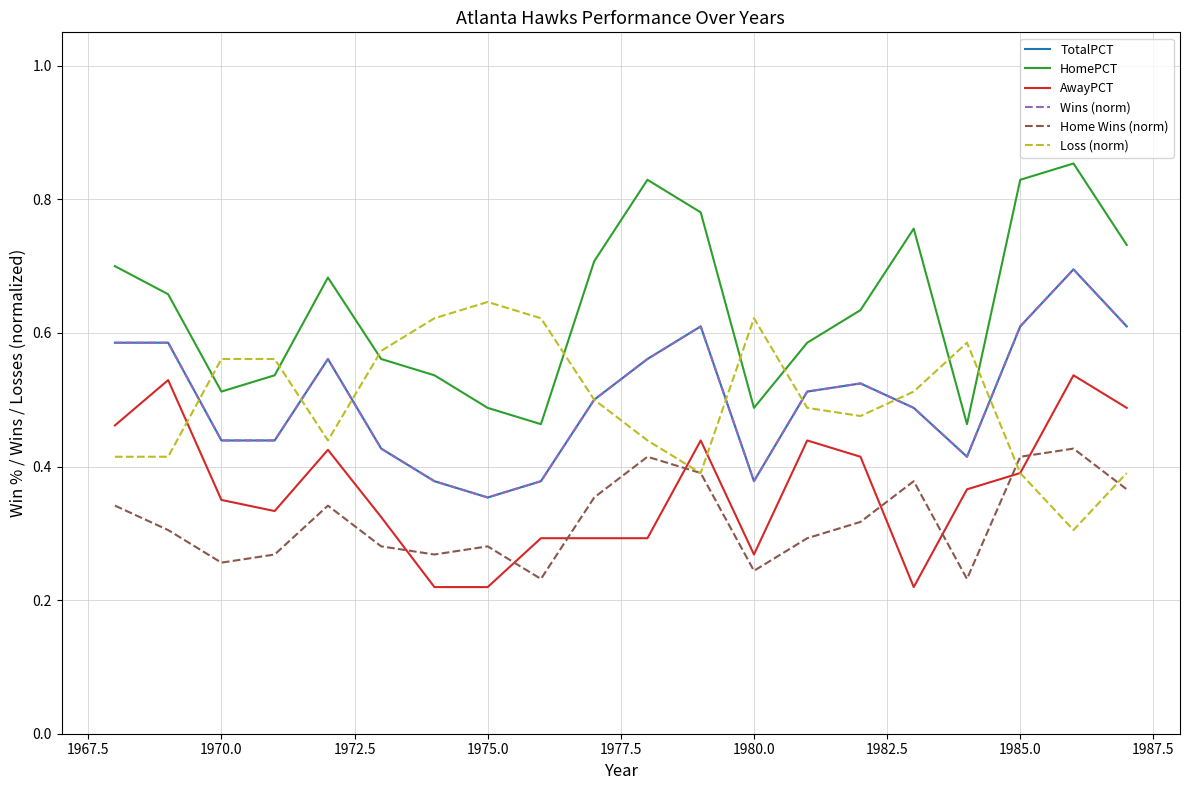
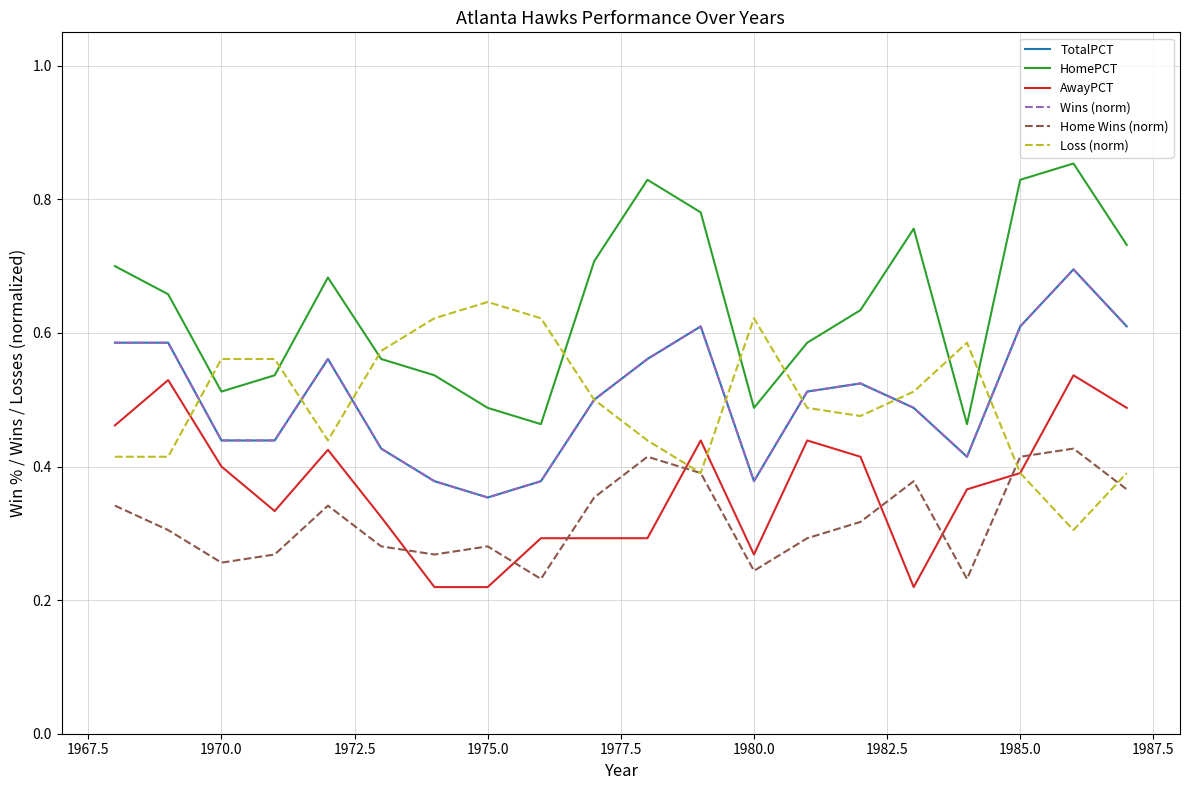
AwayPCT, 1970.0: 0.35 -> 0.40
